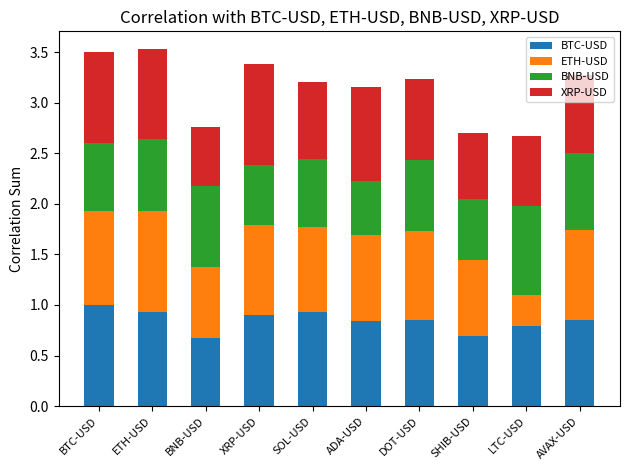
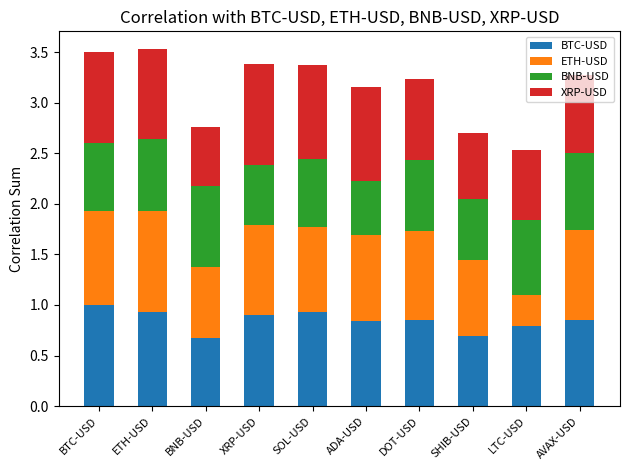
XRP-USD, SOL-USD: 0.76 -> 0.93
BNB-USD, LTC-USD: 0.88 -> 0.73
